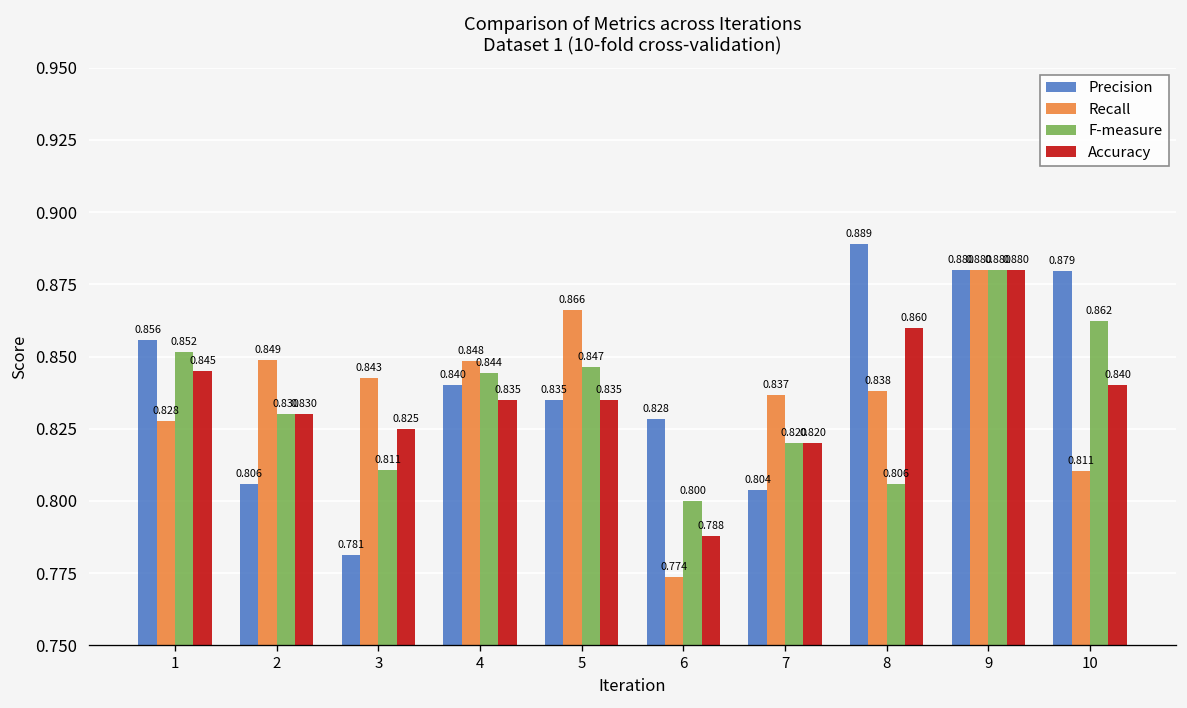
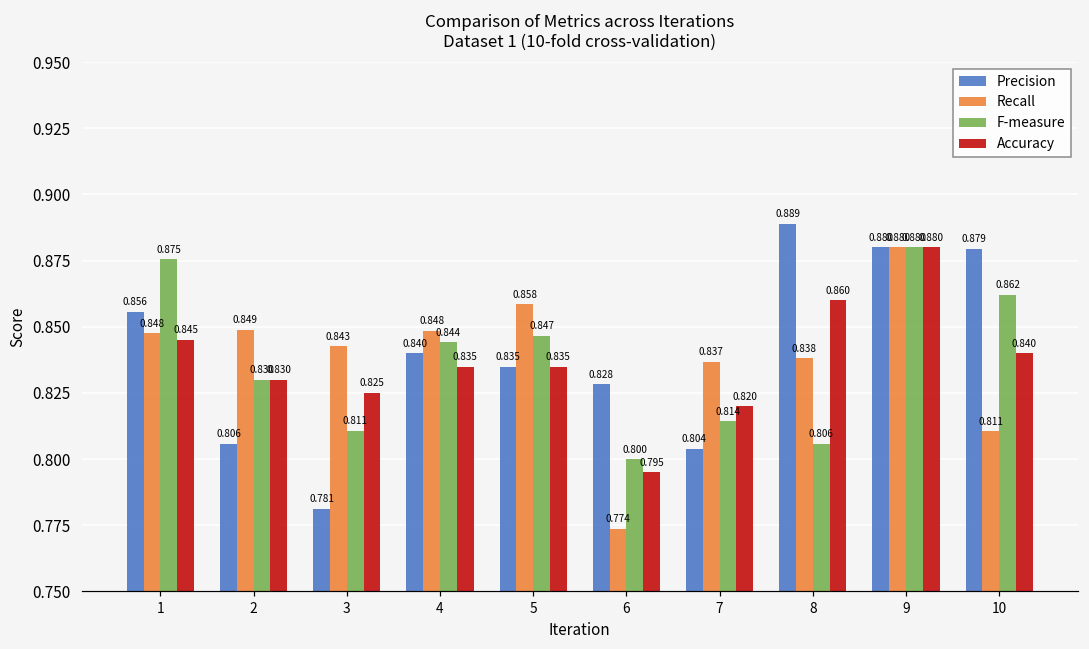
Recall, 1: 0.828 -> 0.848
F-measure, 1: 0.852 -> 0.875
Recall, 5: 0.866 -> 0.858
Accuracy, 6: 0.788 -> 0.795
F-measure, 7: 0.820 -> 0.814
